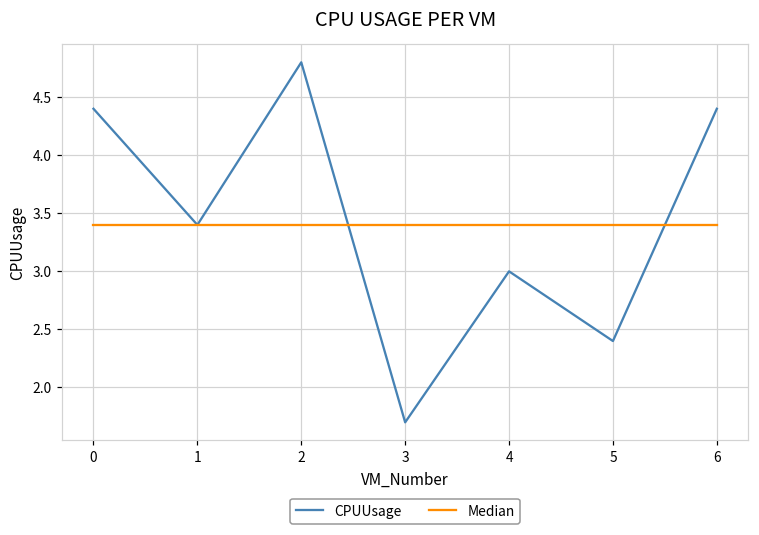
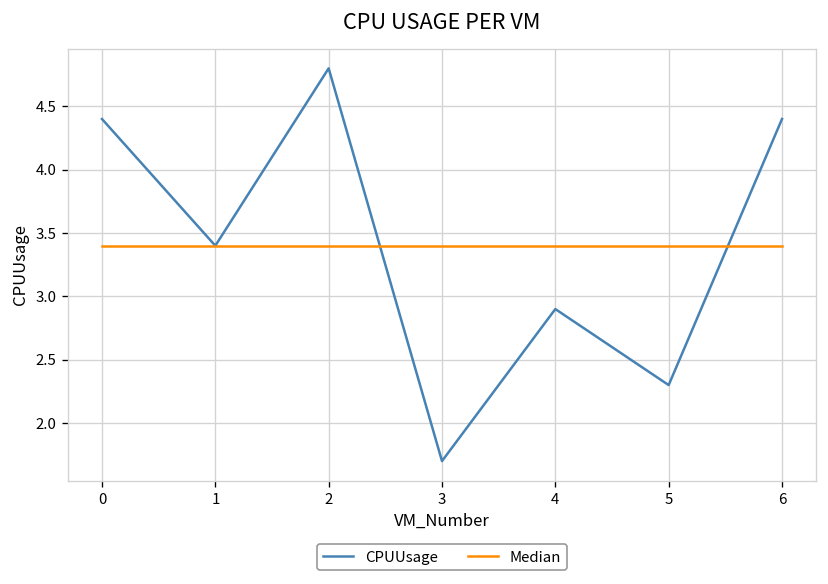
CPUUsage, 4: 3.0 -> 2.9
CPUUsage, 5: 2.4 -> 2.3
